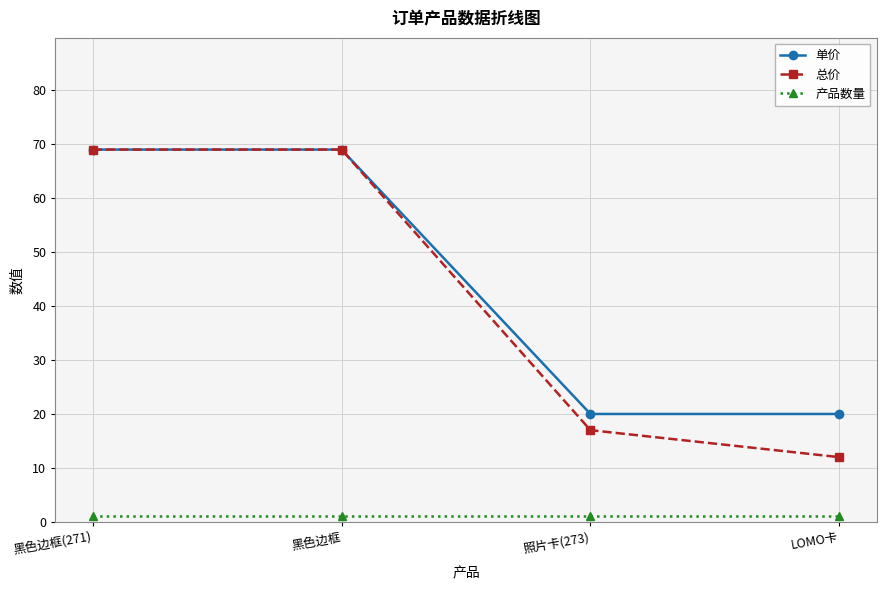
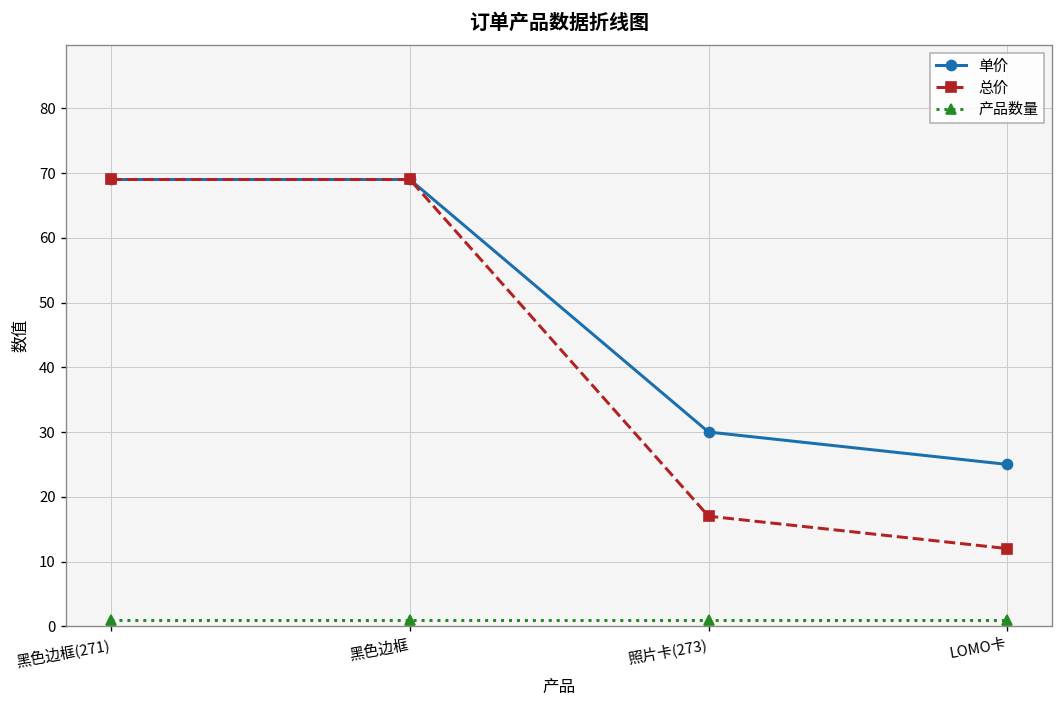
单价, 照片卡(273): 20 -> 30
单价, LOMO卡: 20 -> 25
